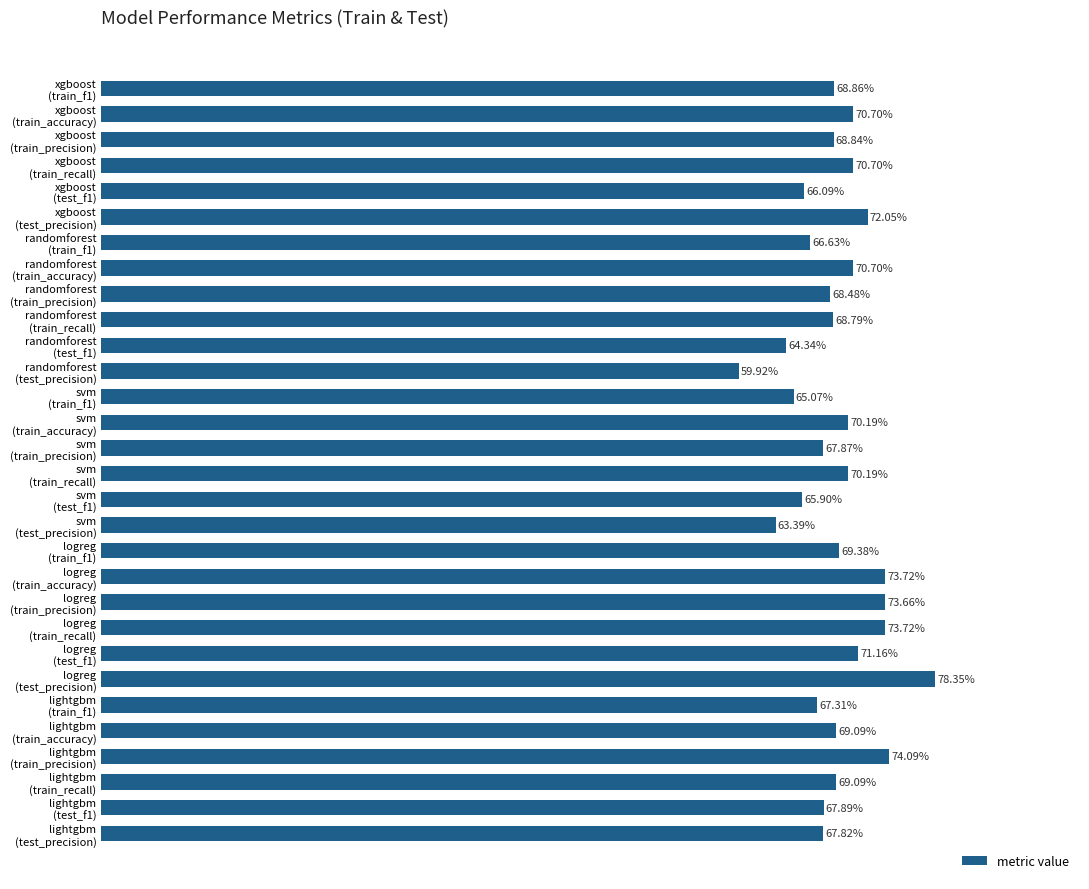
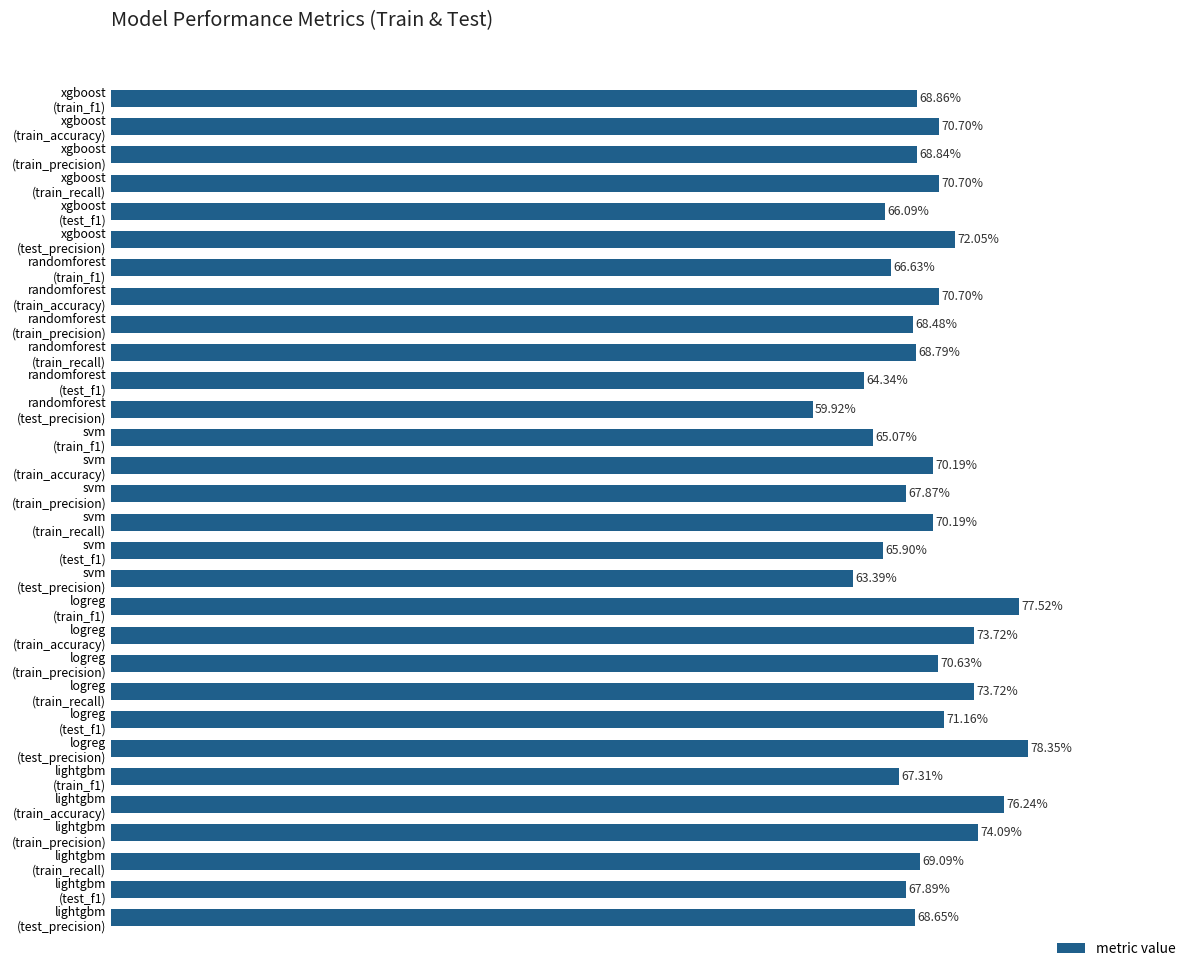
logreg (train_f1): 69.38% -> 77.52%
logreg (train_precision): 73.66% -> 70.63%
lightgbm (train_accuracy): 69.09% -> 76.24%
lightgbm (test_precision): 67.82% -> 68.65%
